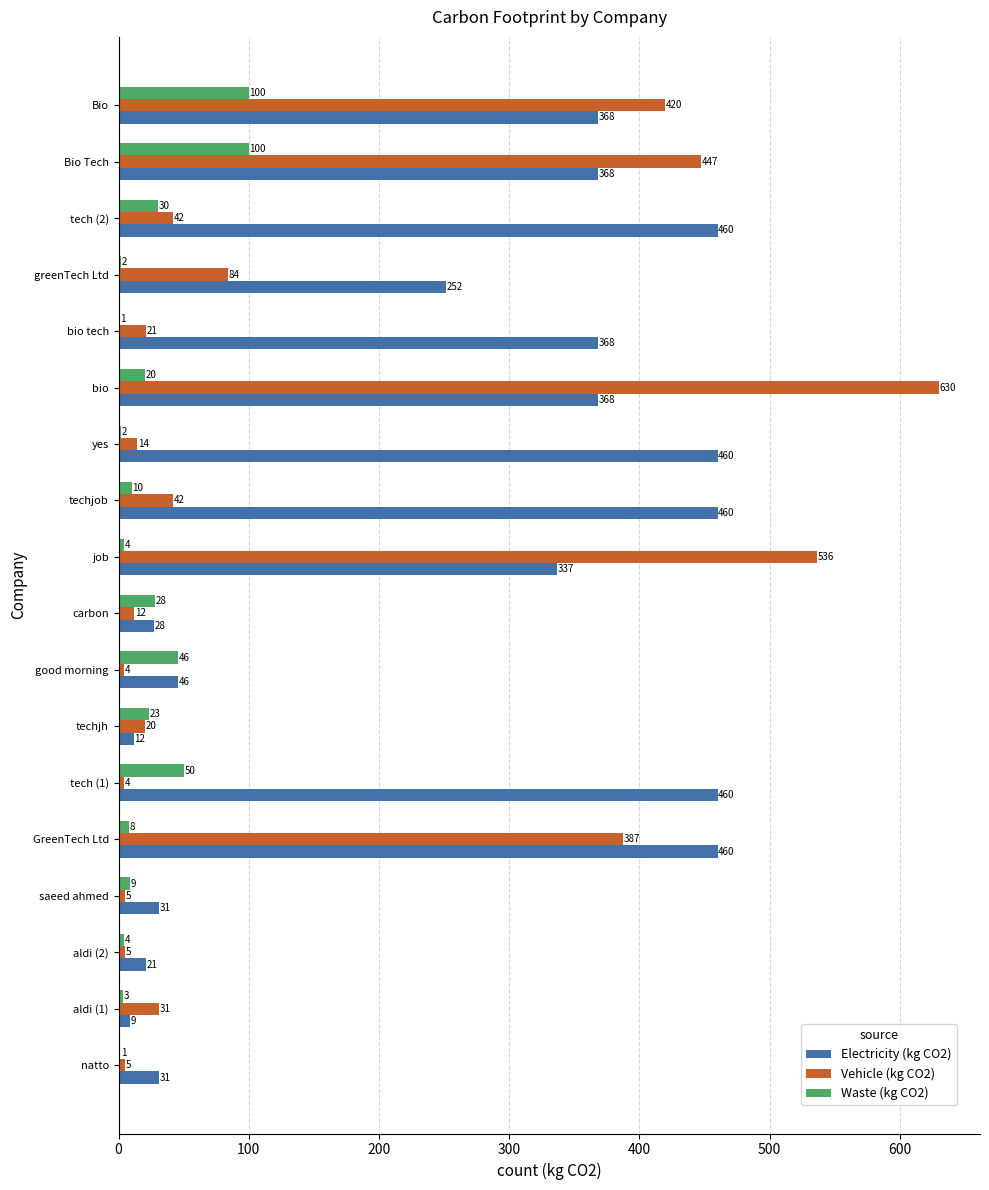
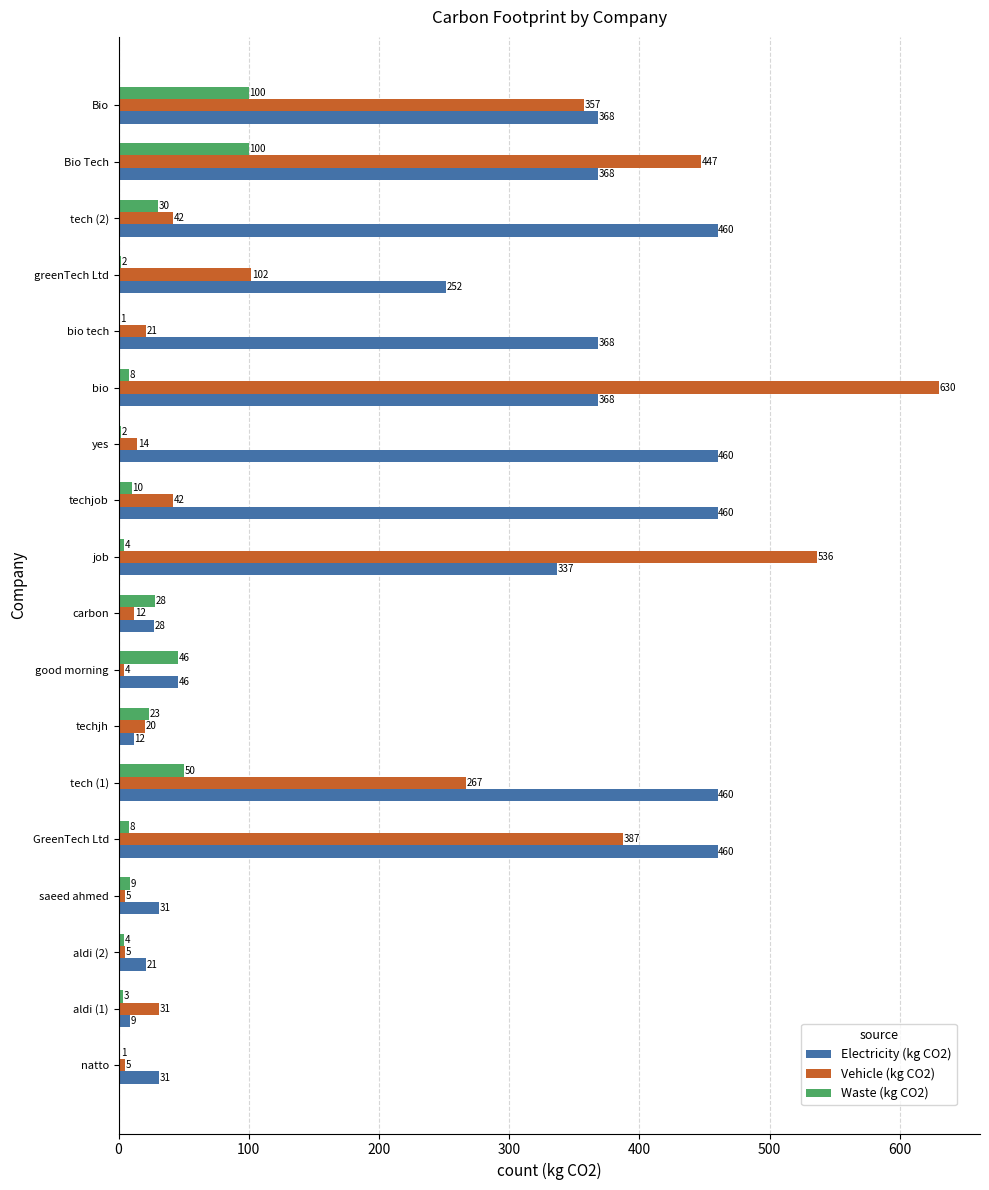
Vehicle (kg CO2), Bio: 420 -> 357
Vehicle (kg CO2), greenTech Ltd: 84 -> 102
Waste (kg CO2), bio: 20 -> 8
Vehicle (kg CO2), tech (1): 4 -> 267
